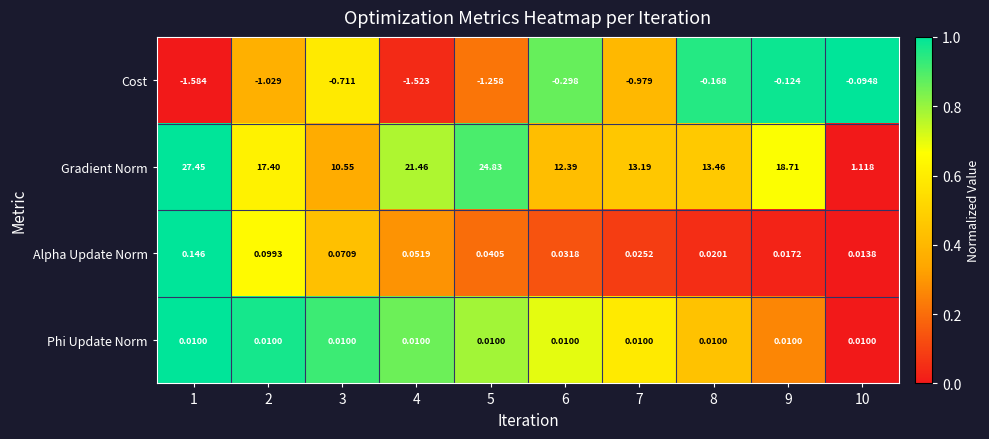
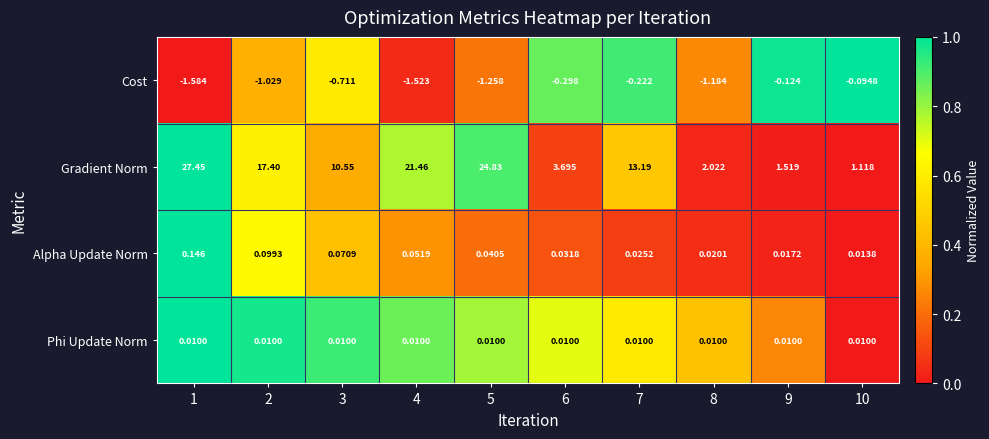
Cost, 7: -0.979 -> -0.222
Cost, 8: -0.168 -> -1.184
Gradient Norm, 6: 12.39 -> 3.695
Gradient Norm, 8: 13.46 -> 2.022
Gradient Norm, 9: 18.71 -> 1.519
